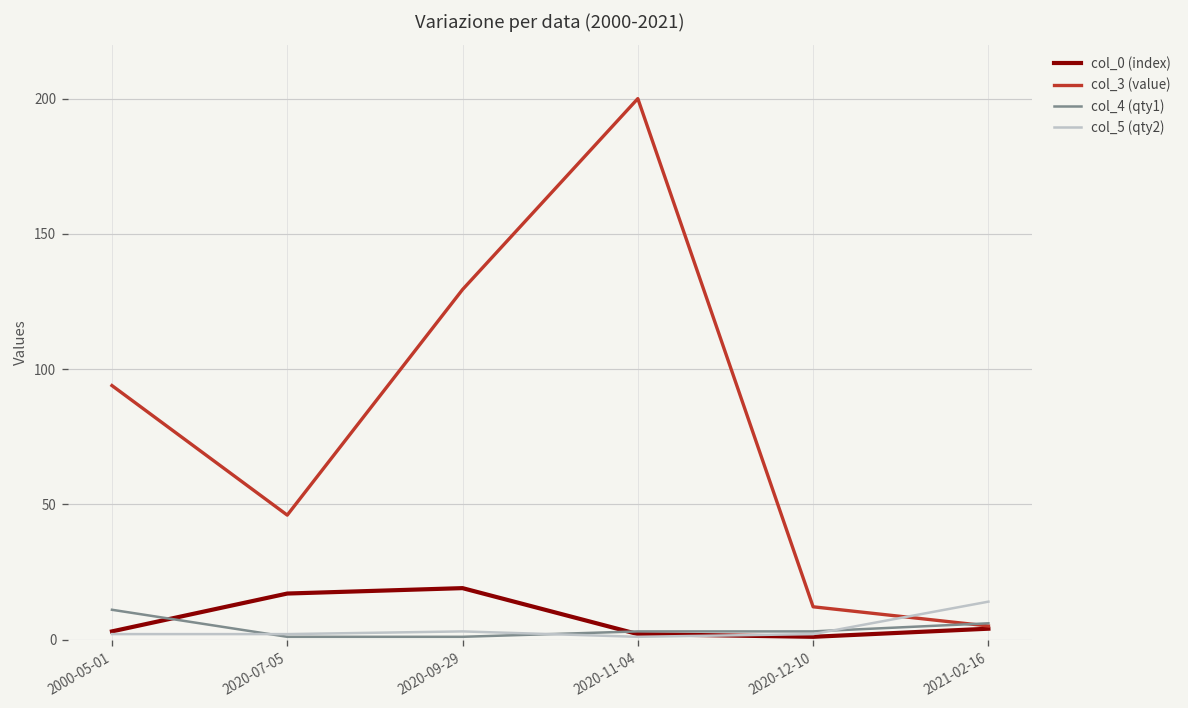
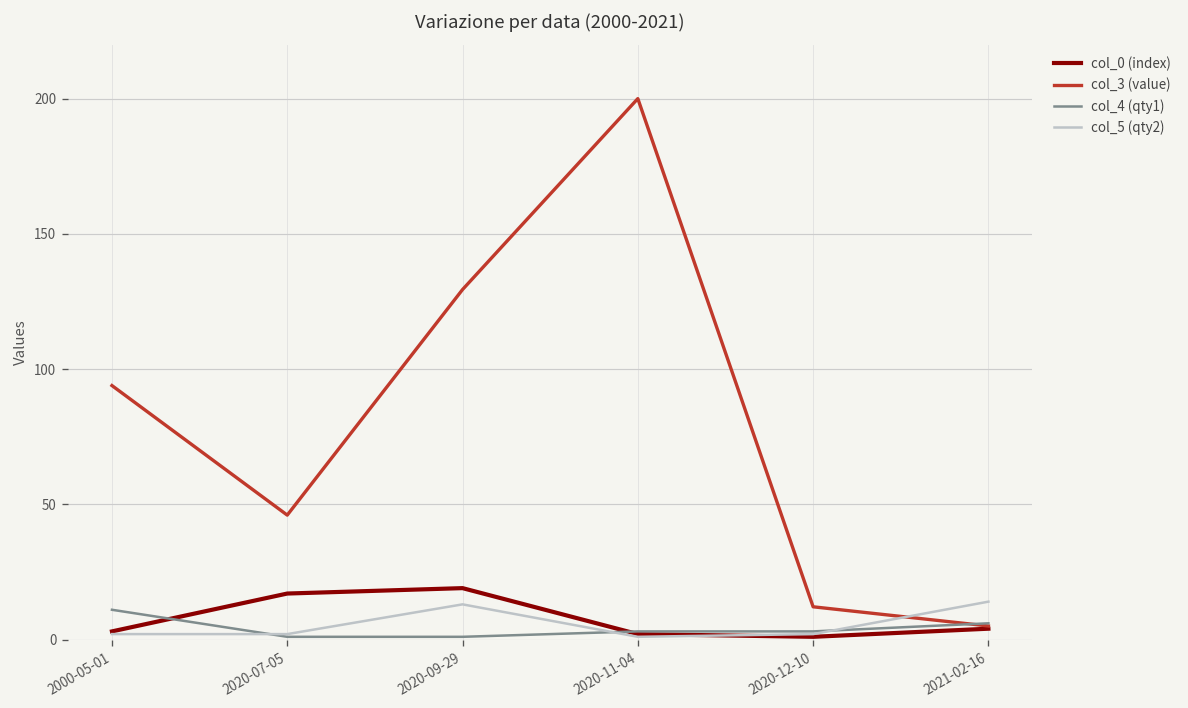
col_5 (qty2), 2020-09-29: 3 -> 13
